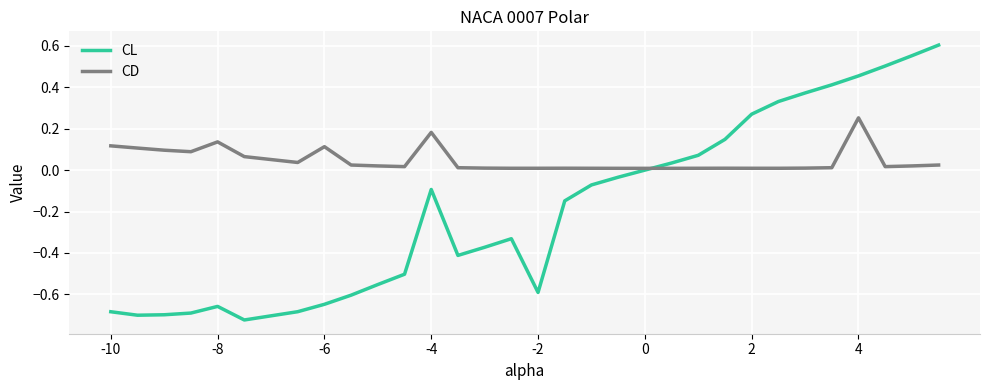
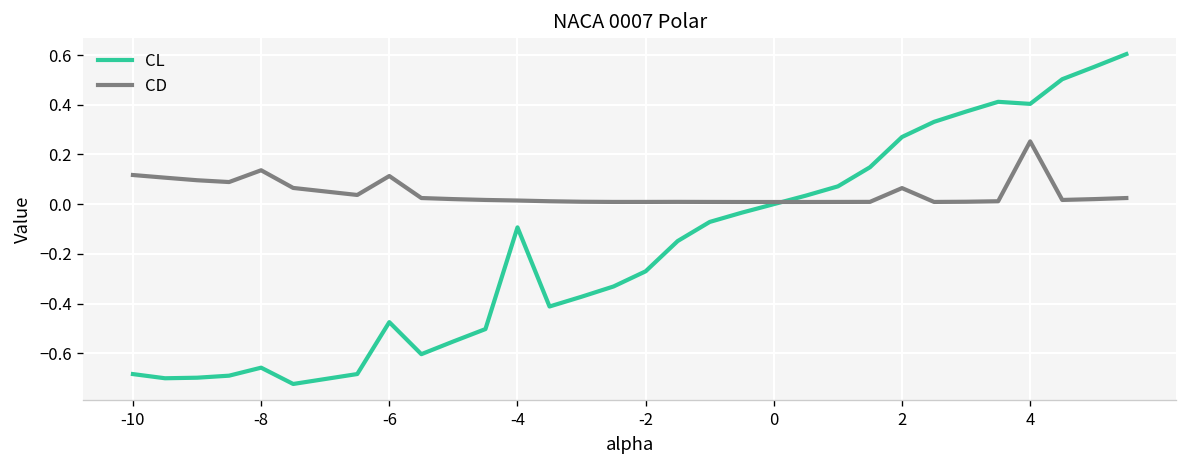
CL, -6: -0.65 -> -0.48
CD, -4: 0.18 -> 0.01
CL, -2: -0.59 -> -0.27
CD, 2: 0.01 -> 0.06
CL, 4: 0.46 -> 0.40
